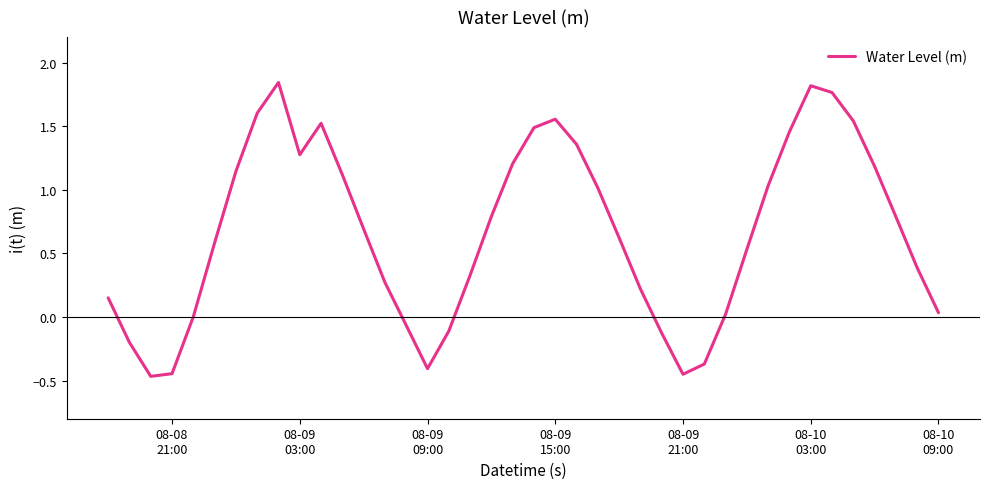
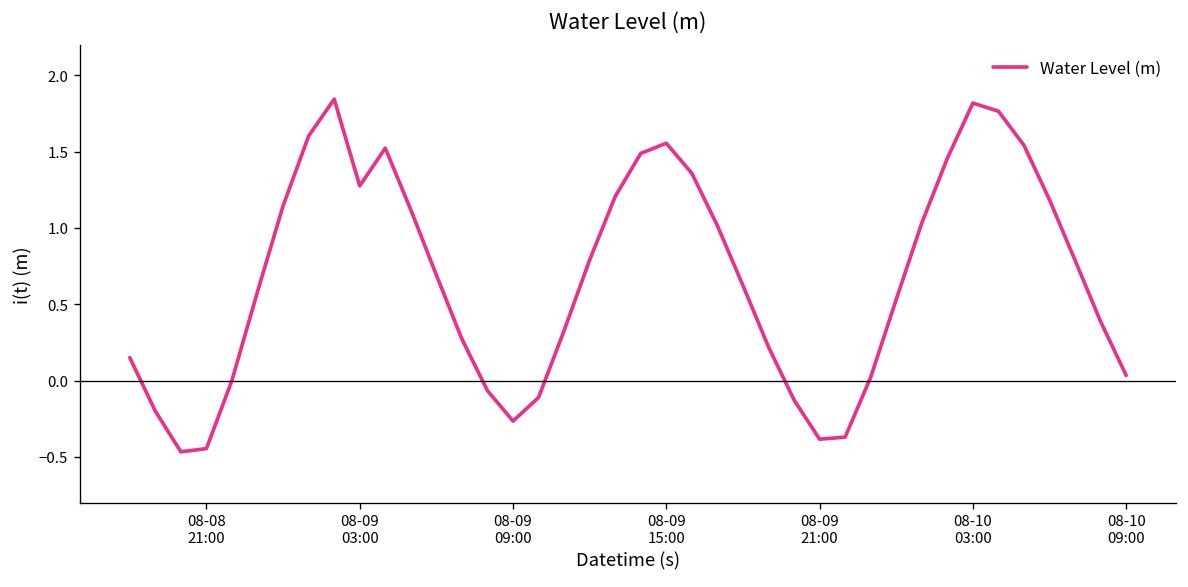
08-09 09:00: -0.41 -> -0.27
08-09 21:00: -0.45 -> -0.38
